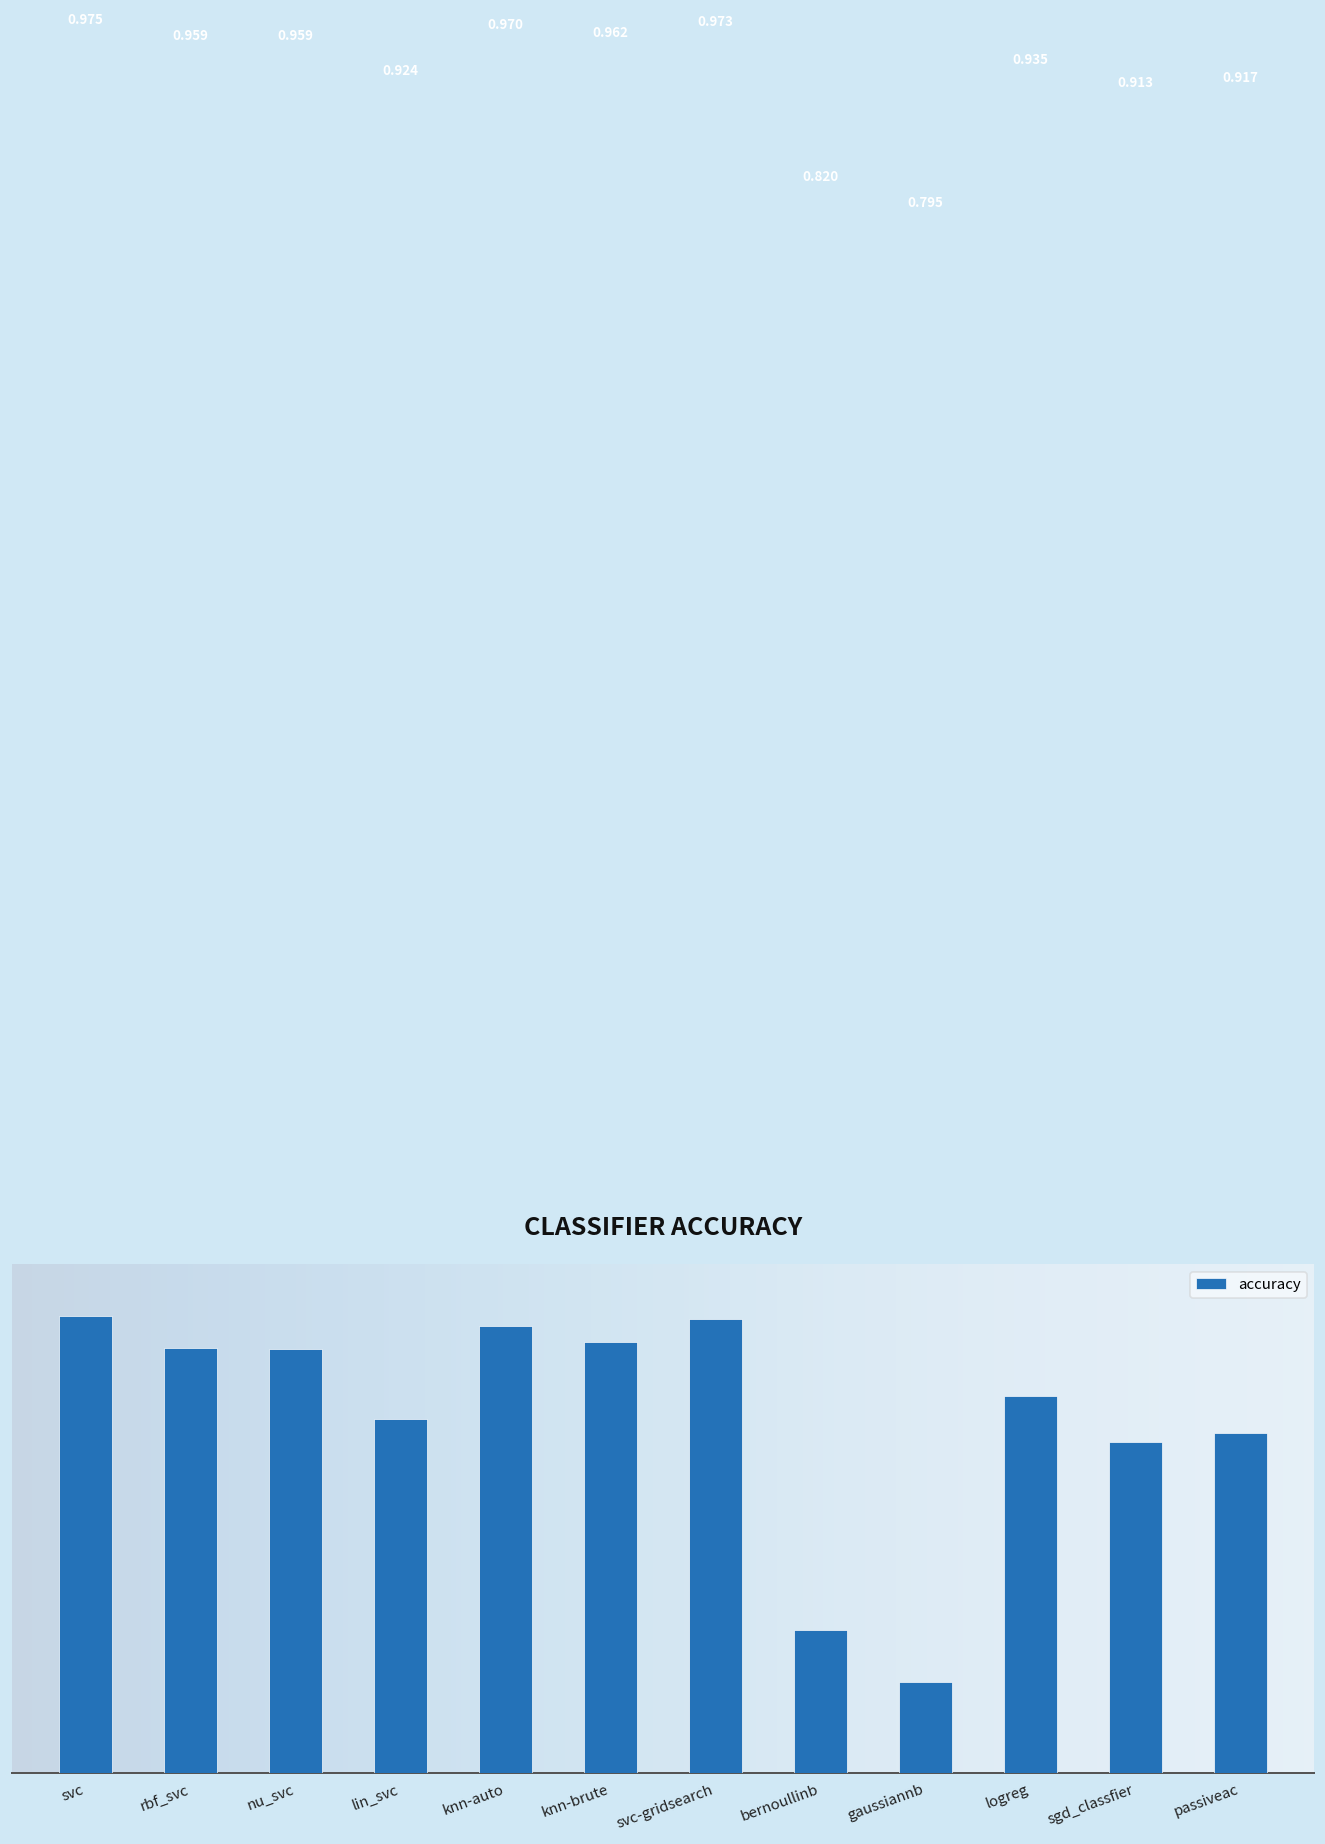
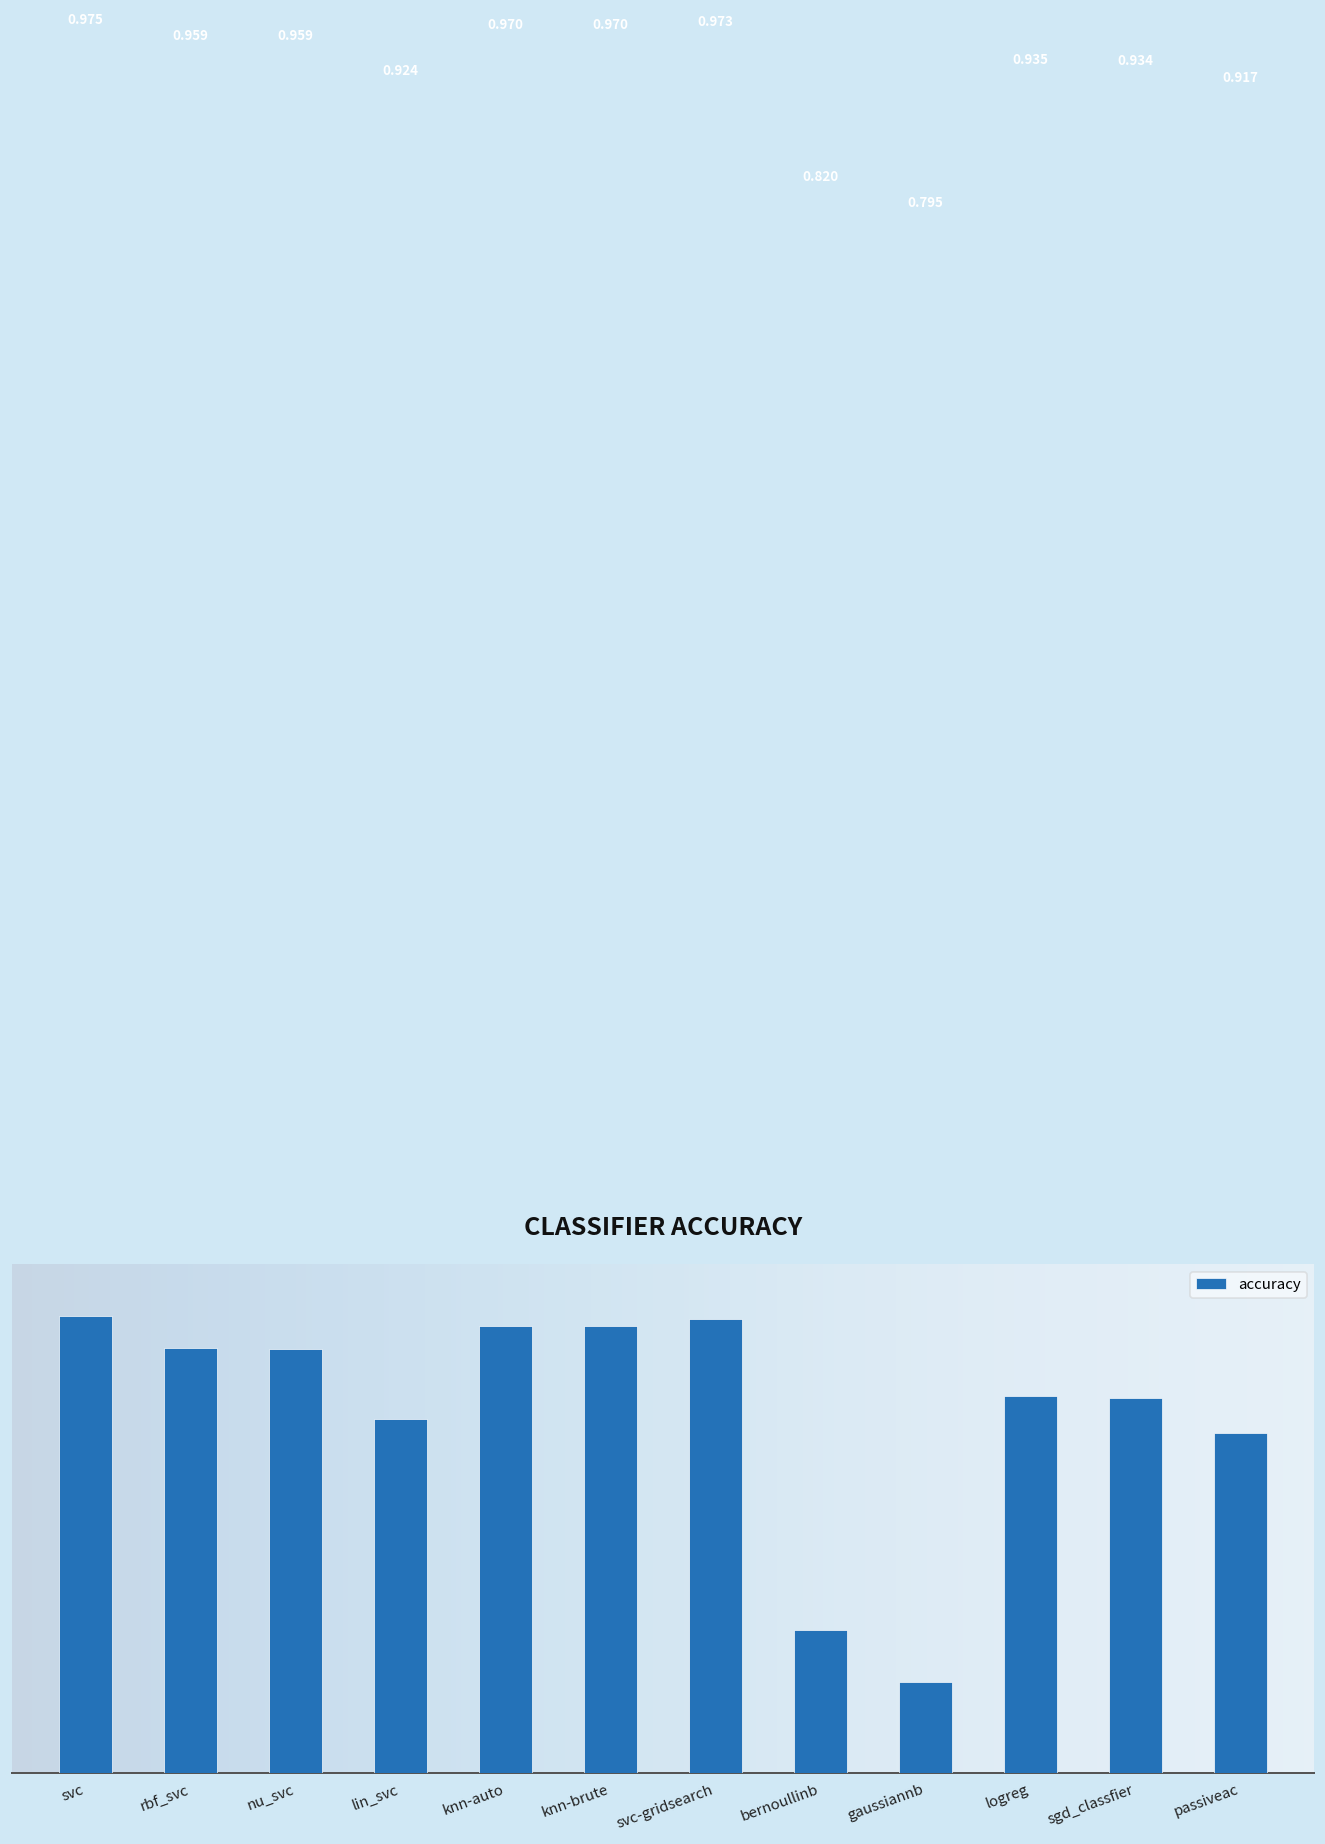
knn-brute: 0.962 -> 0.970
sgd_classfier: 0.913 -> 0.934
